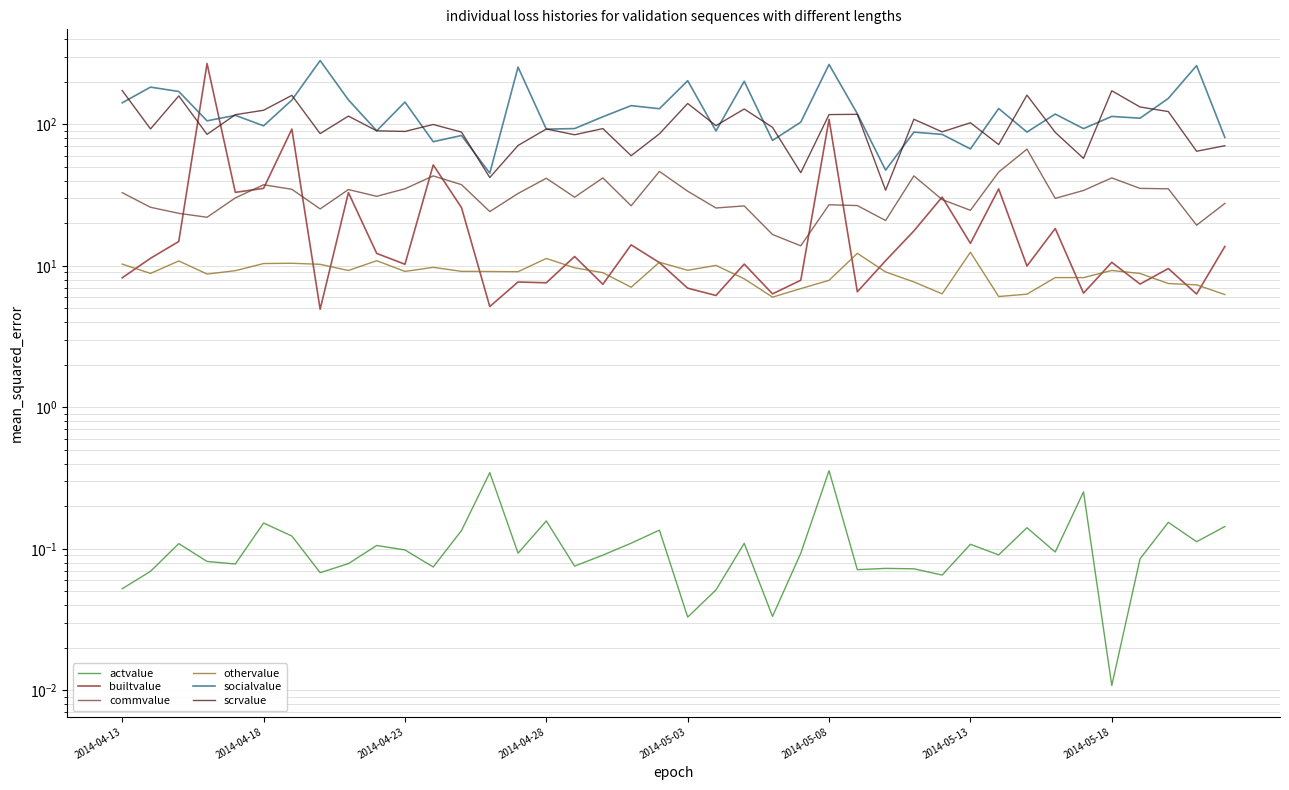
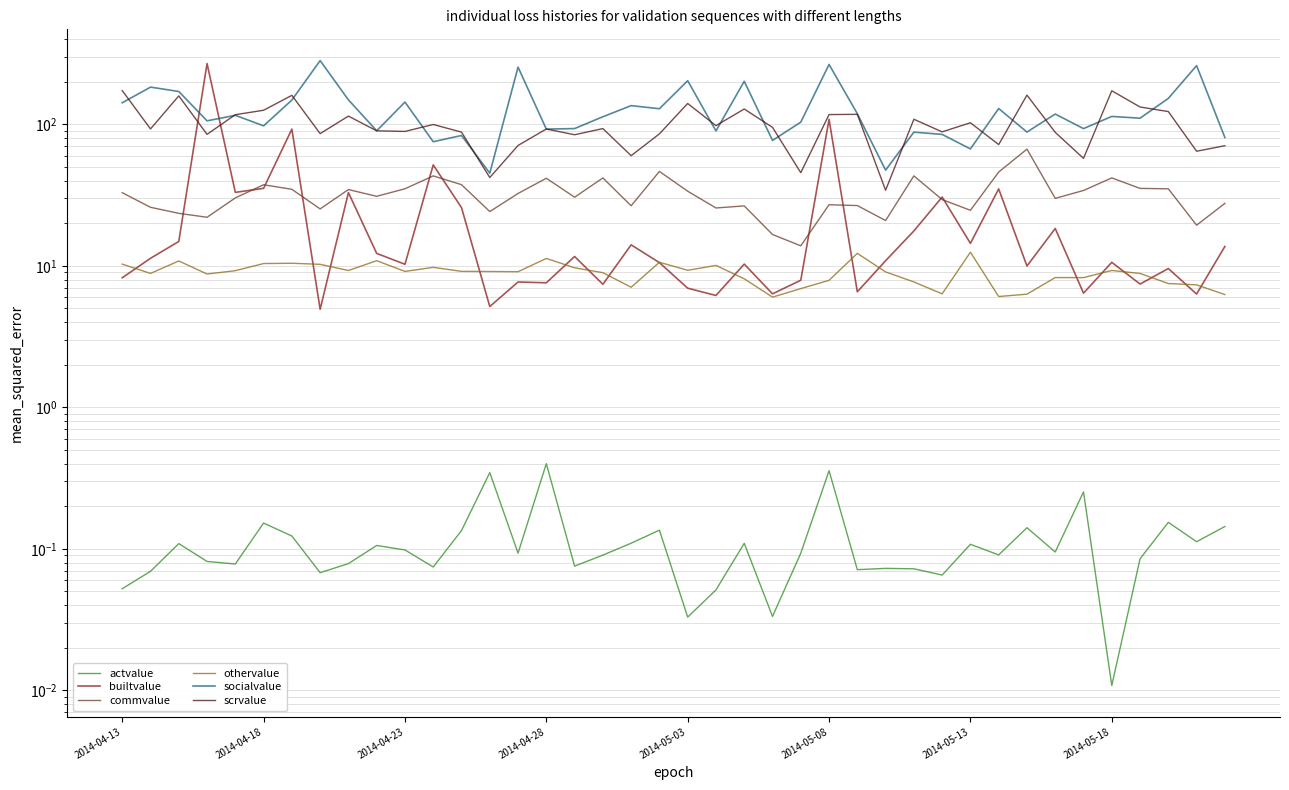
actvalue, 2014-04-28: 0.16 -> 0.40
